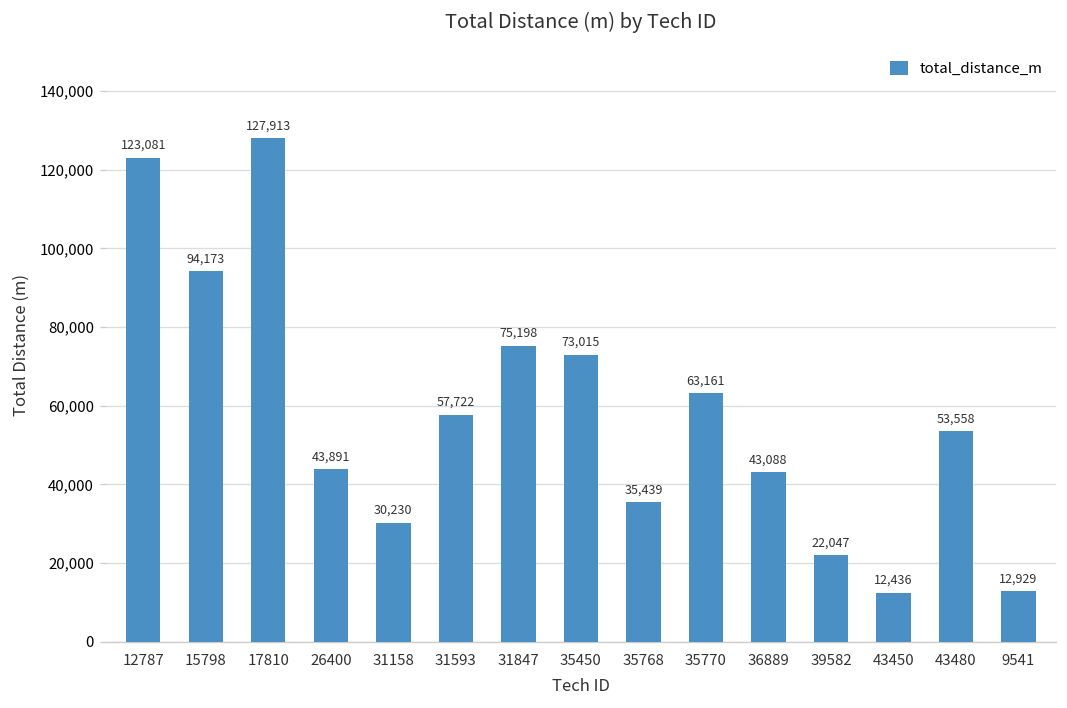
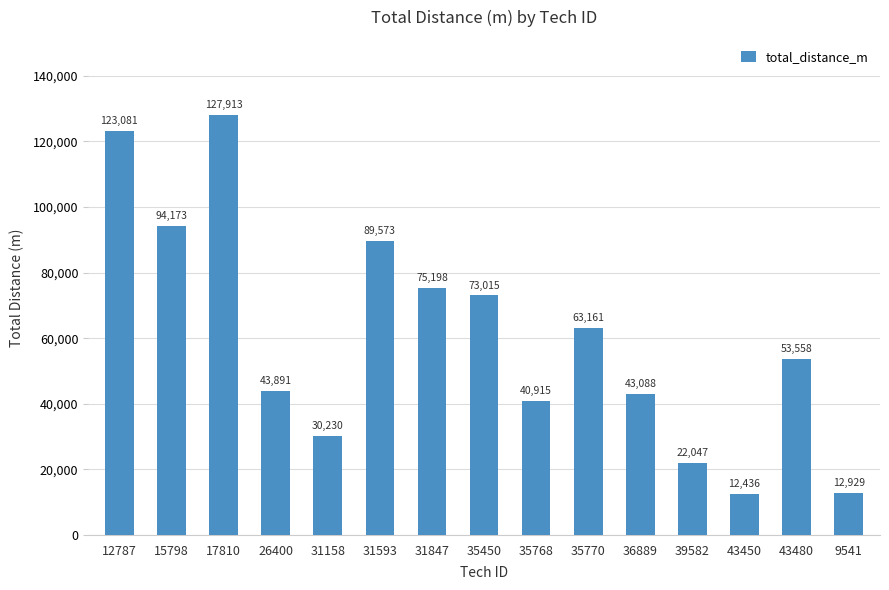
31593: 57,722 -> 89,573
35768: 35,439 -> 40,915
